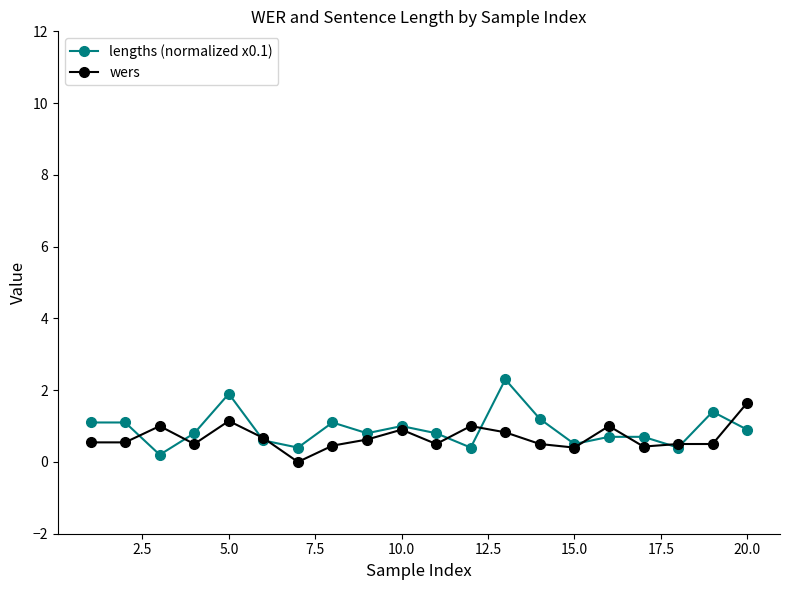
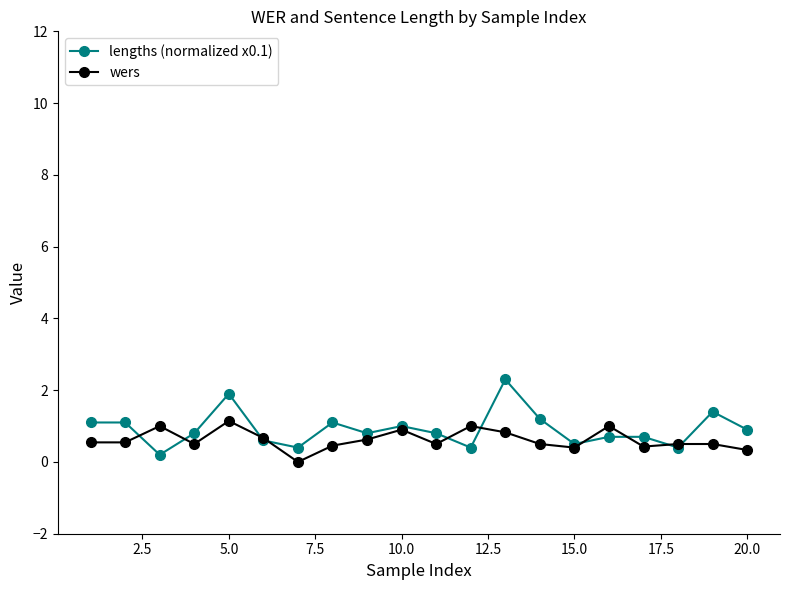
wers, 20.0: 1.6 -> 0.3
